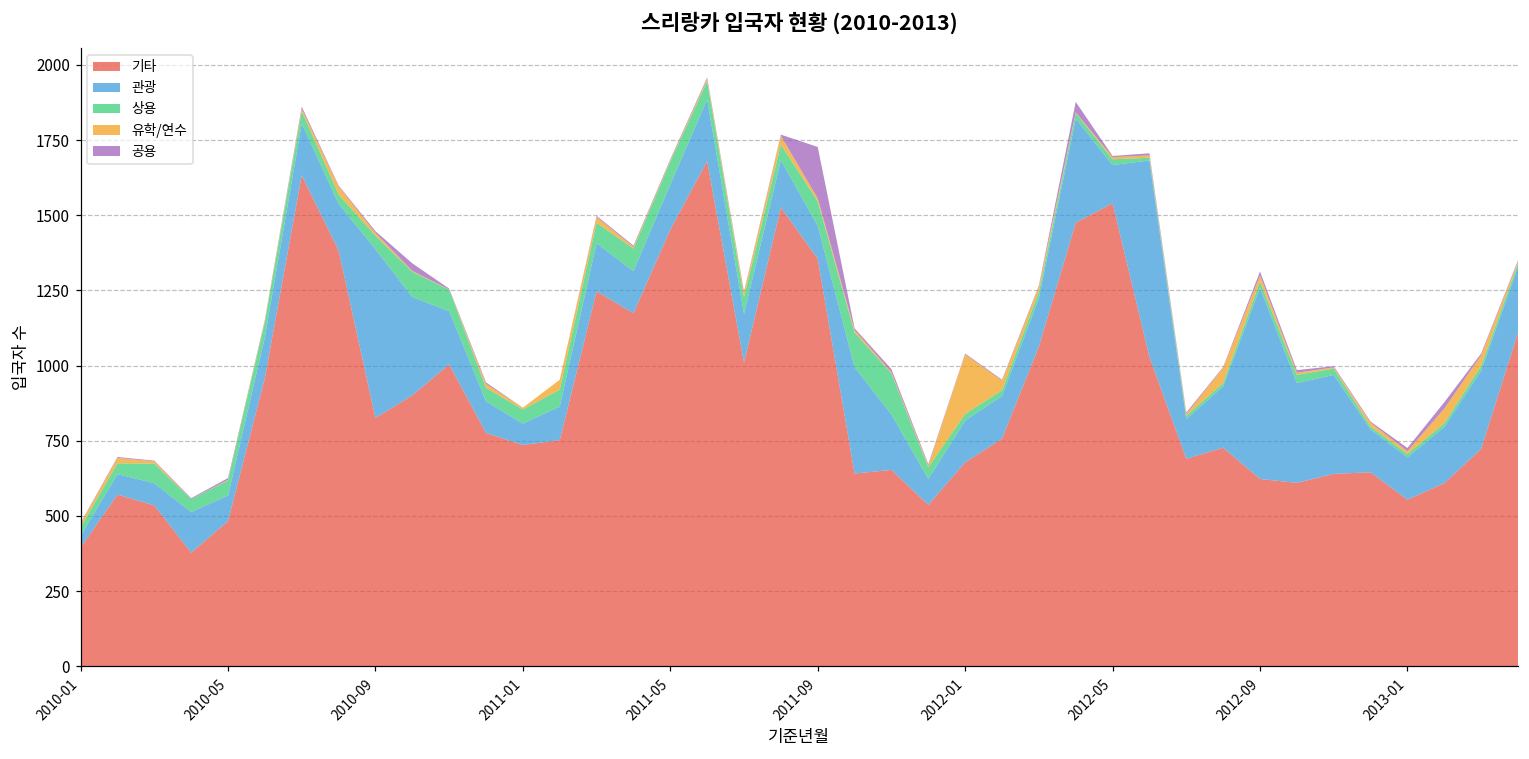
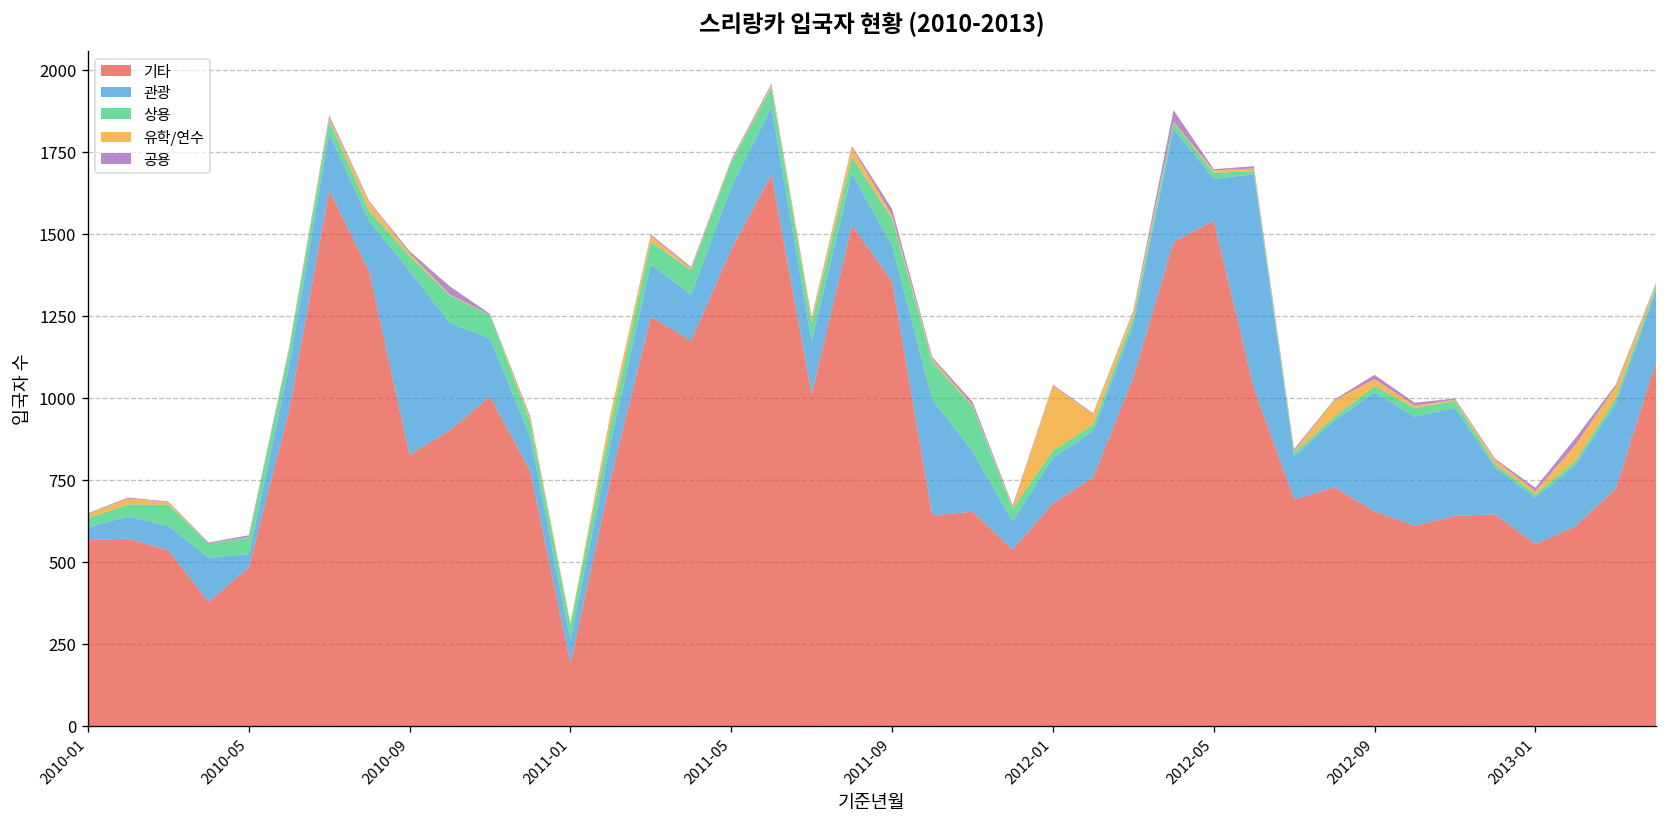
기타, 2010-01: 400 -> 570
관광, 2010-05: 90 -> 40
기타, 2011-01: 740 -> 190
관광, 2011-05: 150 -> 190
공용, 2011-09: 170 -> 20
기타, 2012-09: 620 -> 650
관광, 2012-09: 640 -> 360
